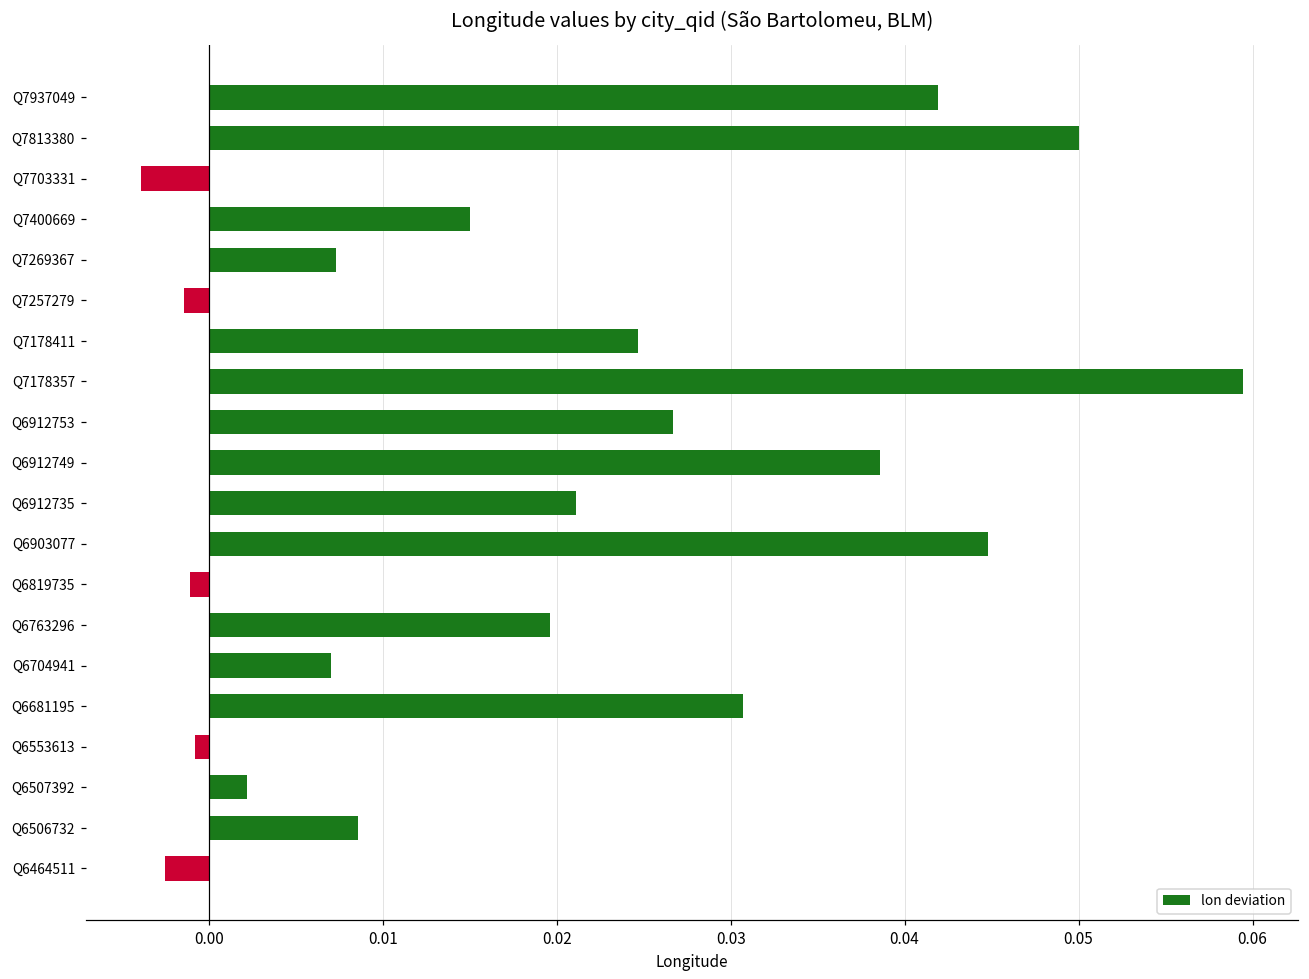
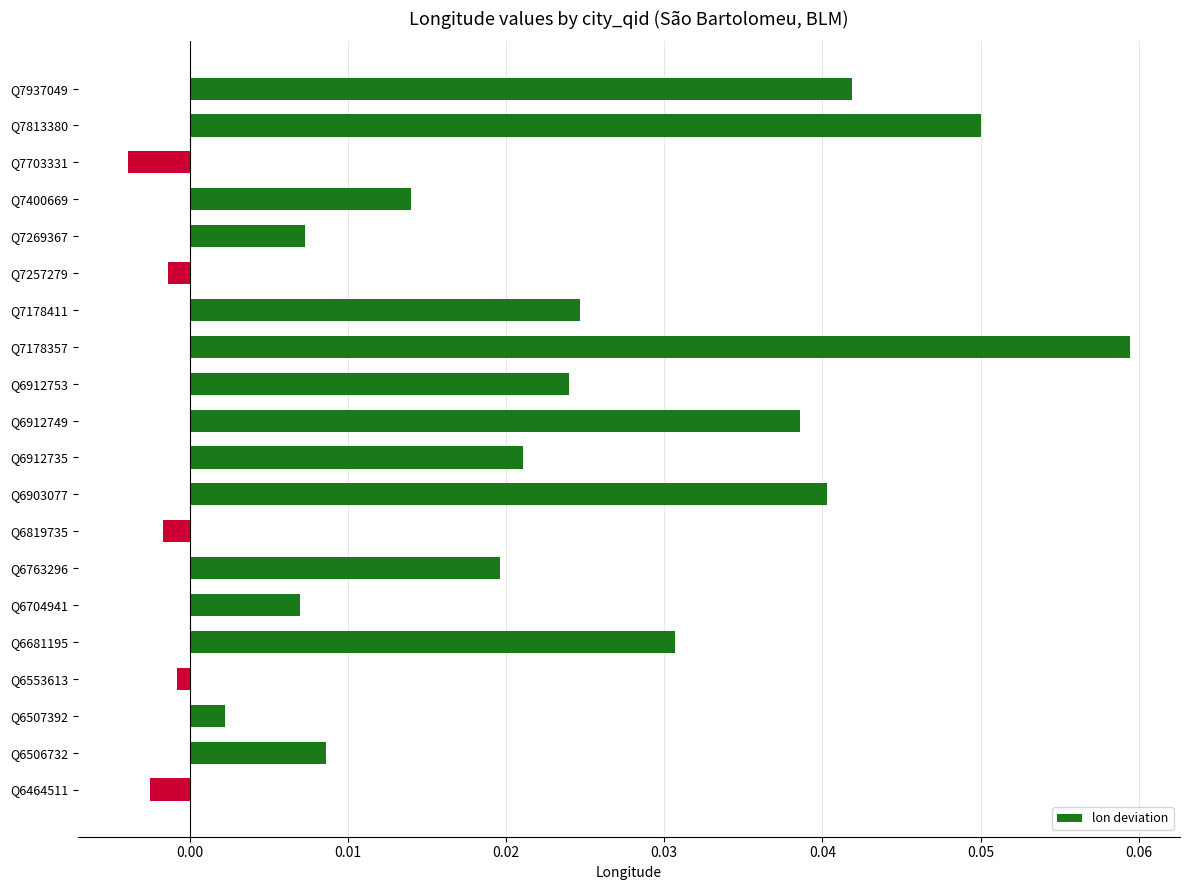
Q7400669: 0.0150 -> 0.0140
Q6912753: 0.0267 -> 0.0240
Q6903077: 0.0448 -> 0.0403
Q6819735: -0.0011 -> -0.0017
